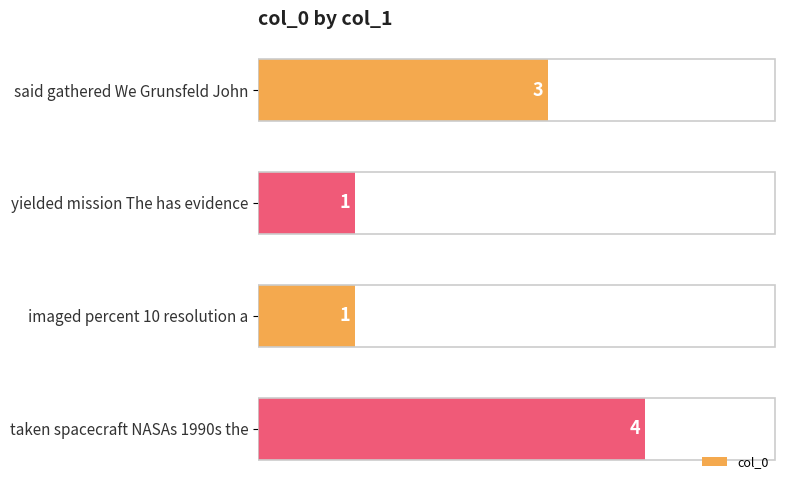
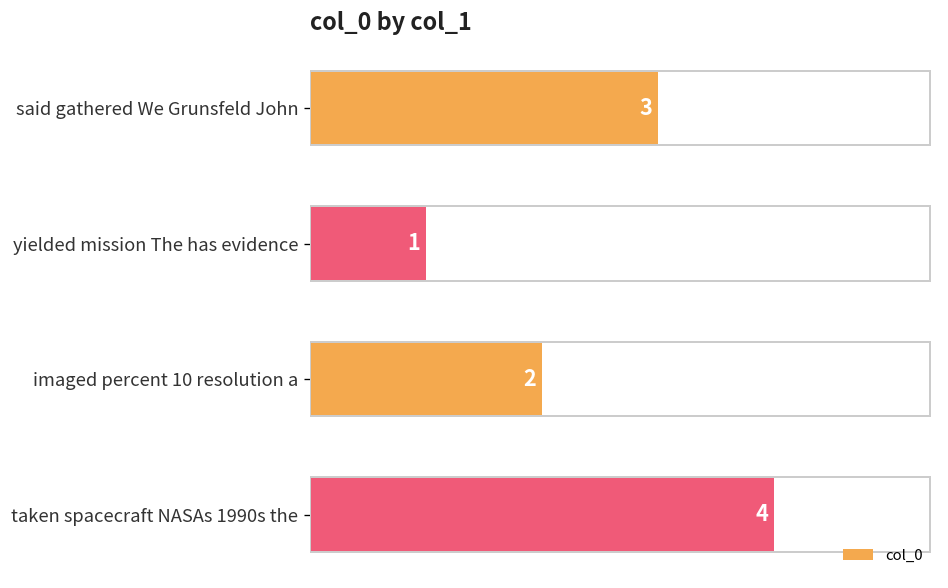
imaged percent 10 resolution a: 1 -> 2
